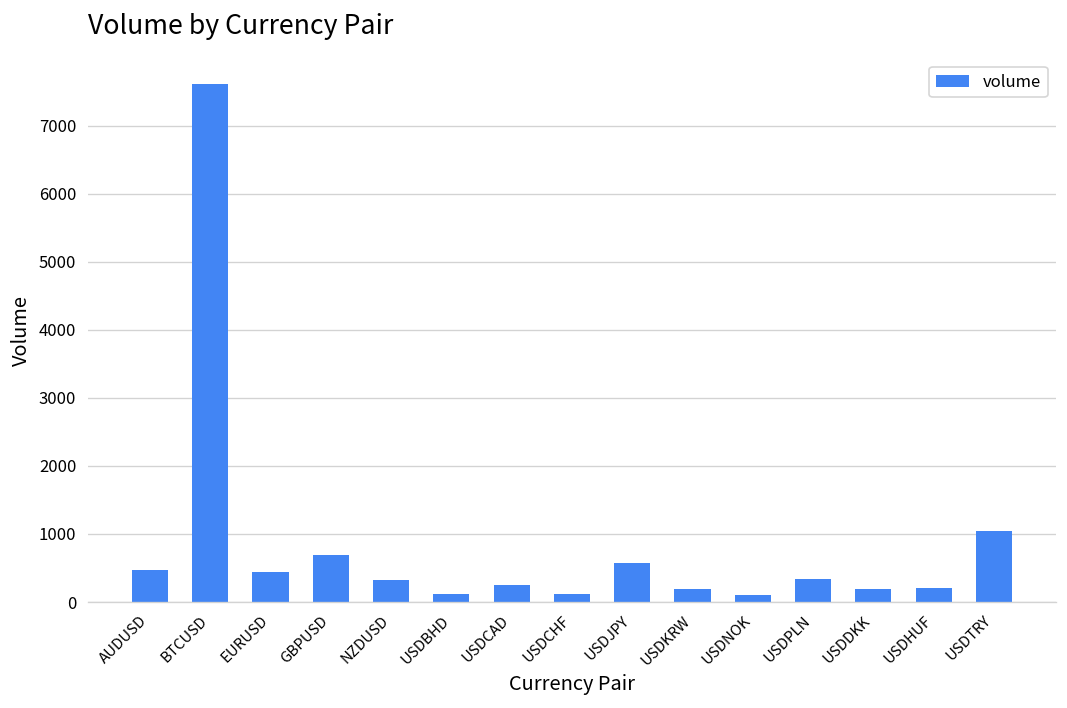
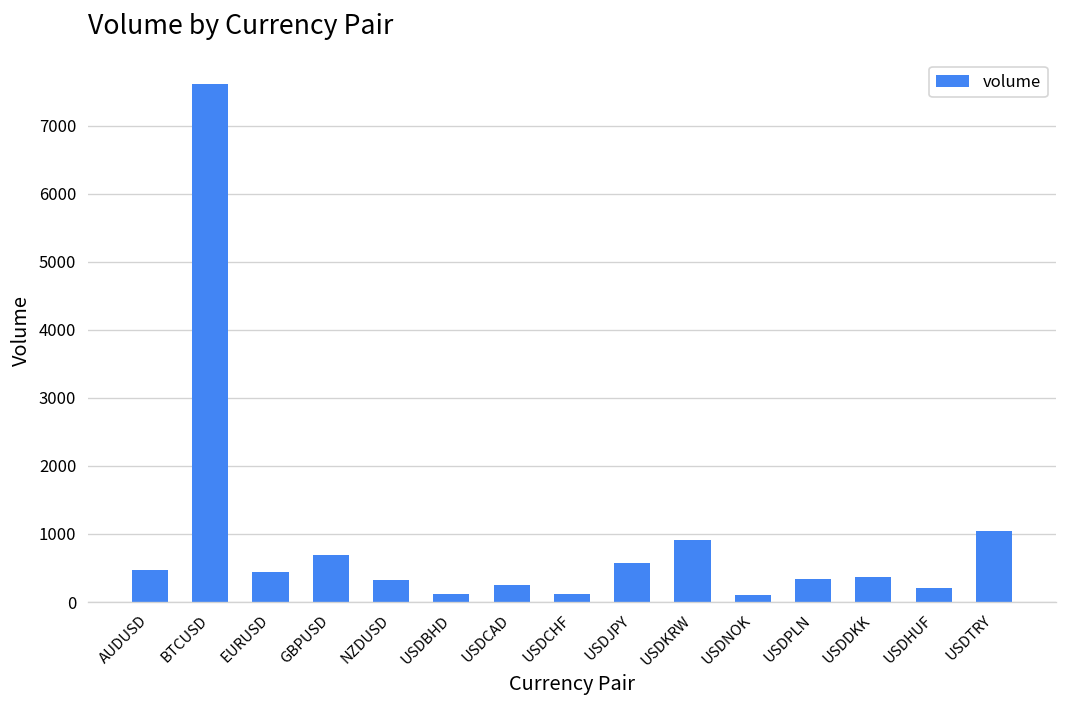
USDKRW: 200 -> 900
USDDKK: 200 -> 400
